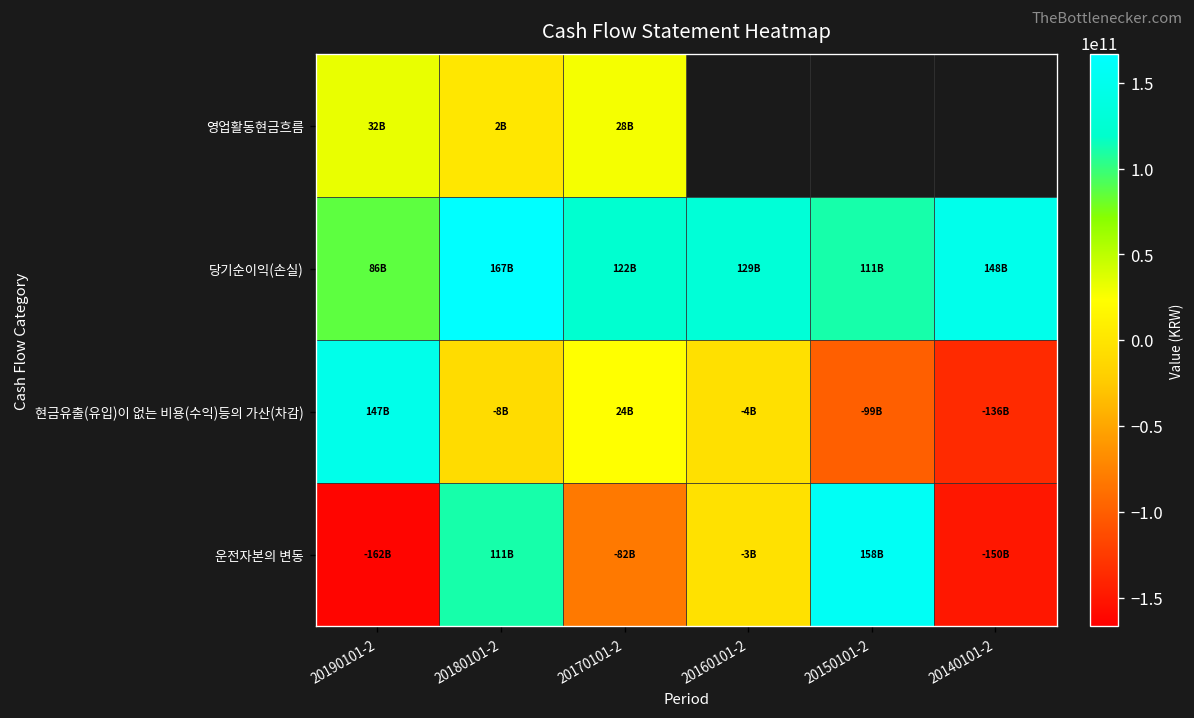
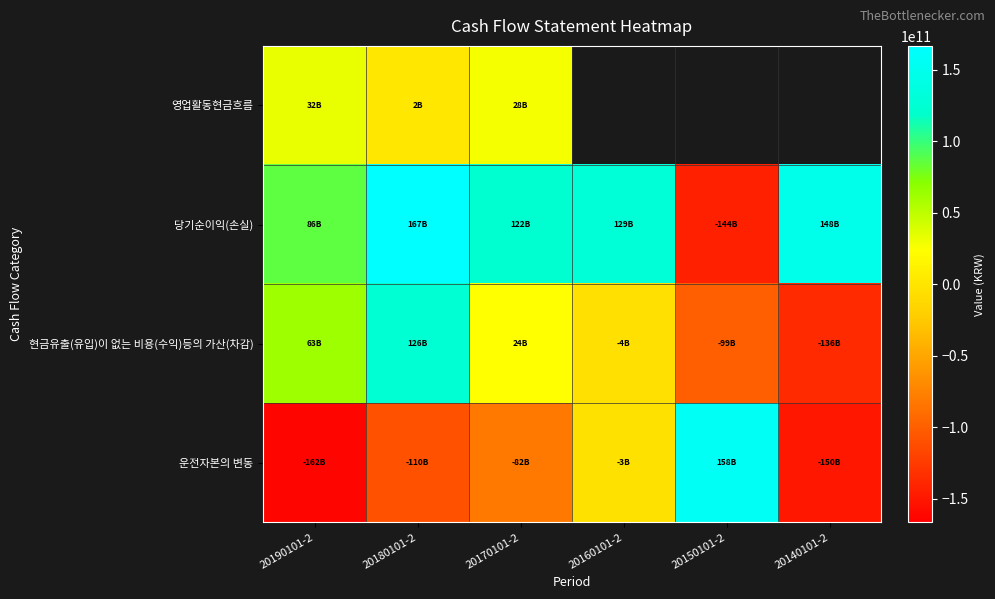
당기순이익(손실), 20150101-2: 111B -> -144B
현금유출(유입)이 없는 비용(수익)등의 가산(차감), 20190101-2: 147B -> 63B
현금유출(유입)이 없는 비용(수익)등의 가산(차감), 20180101-2: -8B -> 126B
운전자본의 변동, 20180101-2: 111B -> -110B
